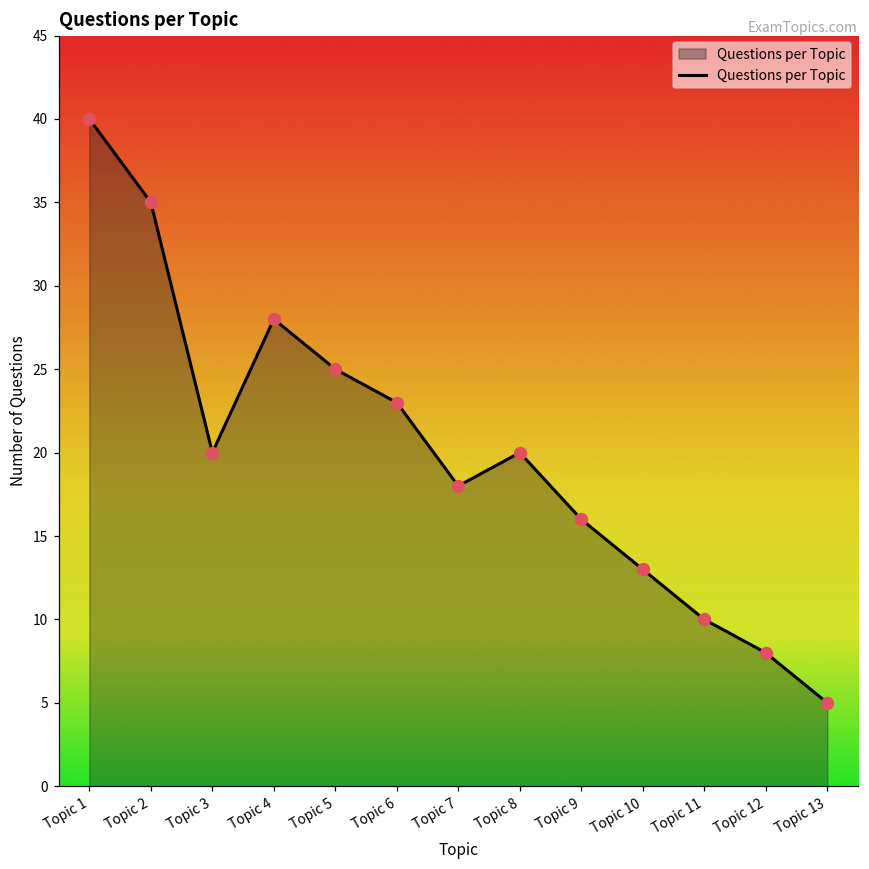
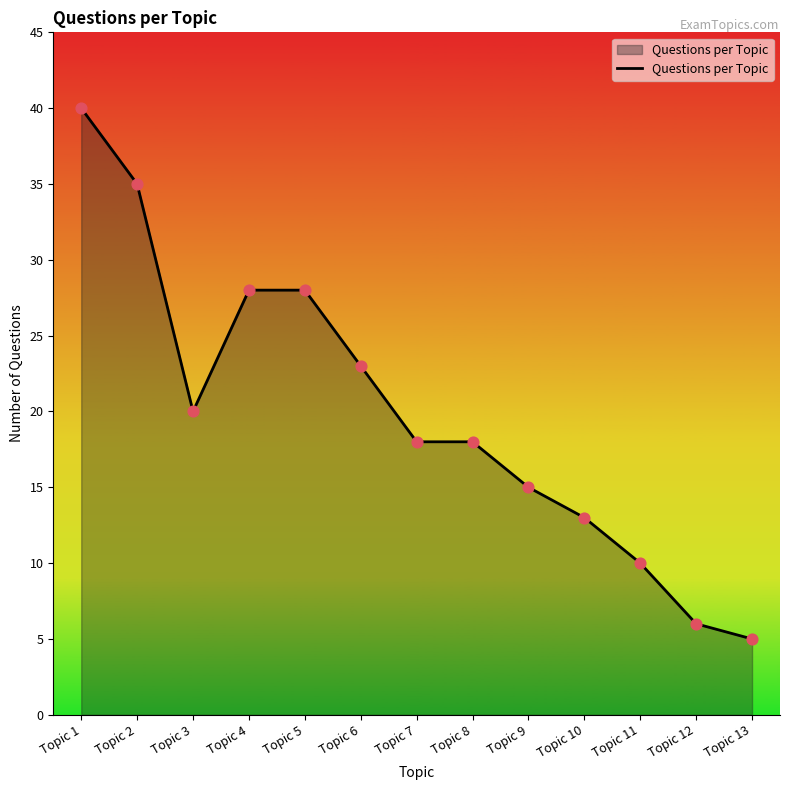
Topic 5: 25 -> 28
Topic 8: 20 -> 18
Topic 9: 16 -> 15
Topic 12: 8 -> 6
